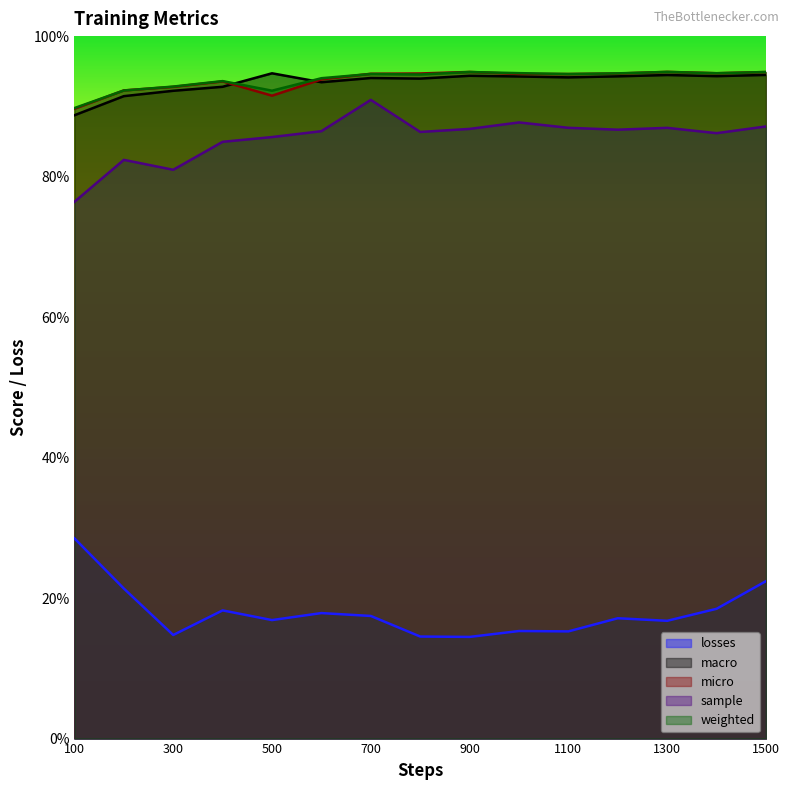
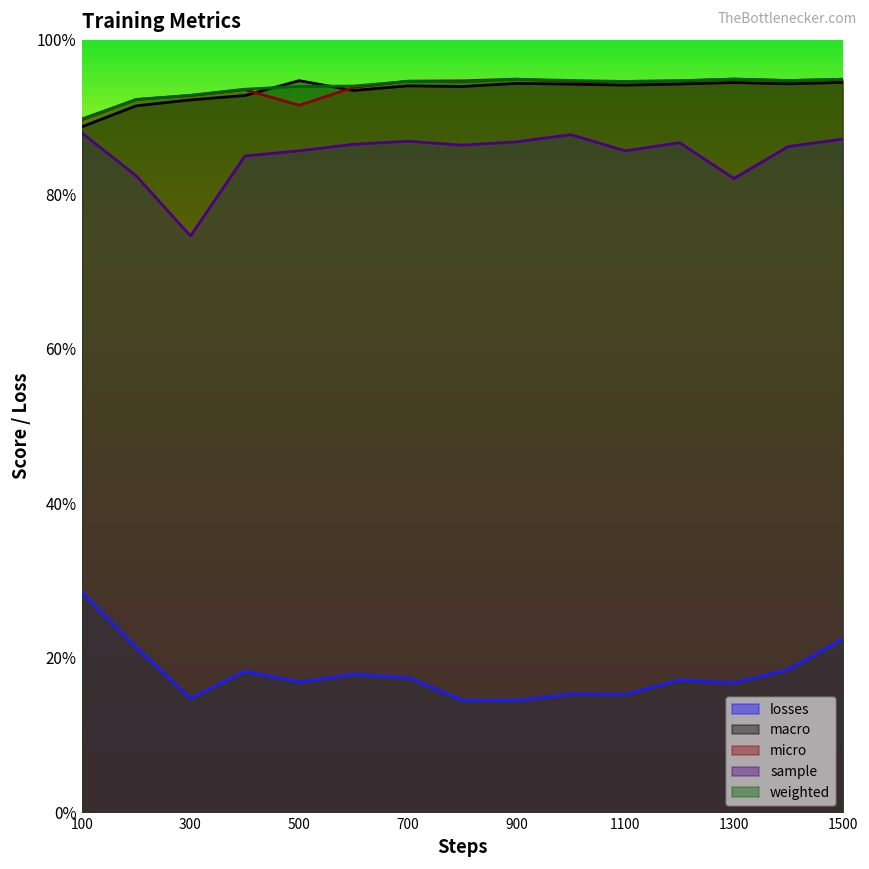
sample, 100: 76% -> 88%
sample, 300: 81% -> 75%
weighted, 500: 92% -> 94%
sample, 700: 91% -> 87%
sample, 1100: 87% -> 86%
sample, 1300: 87% -> 82%
